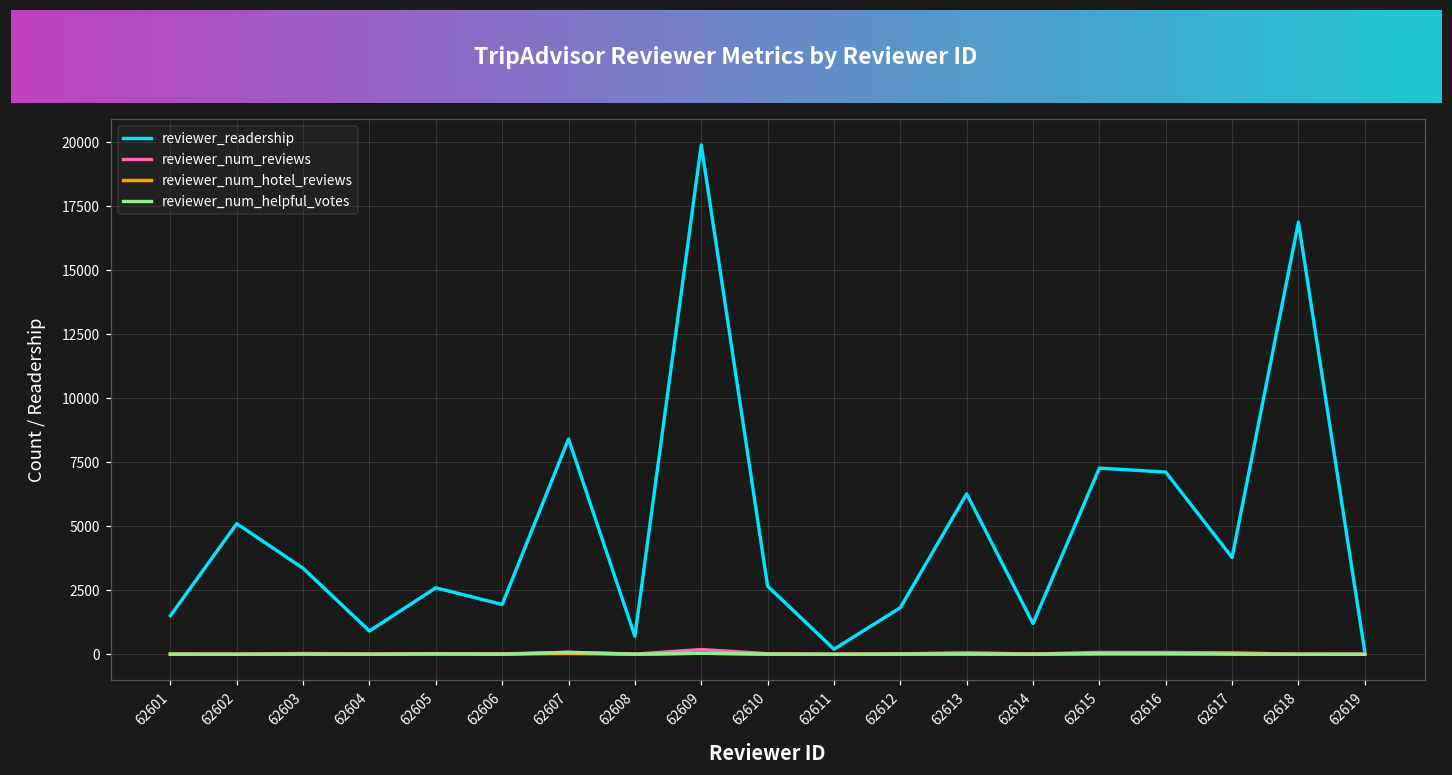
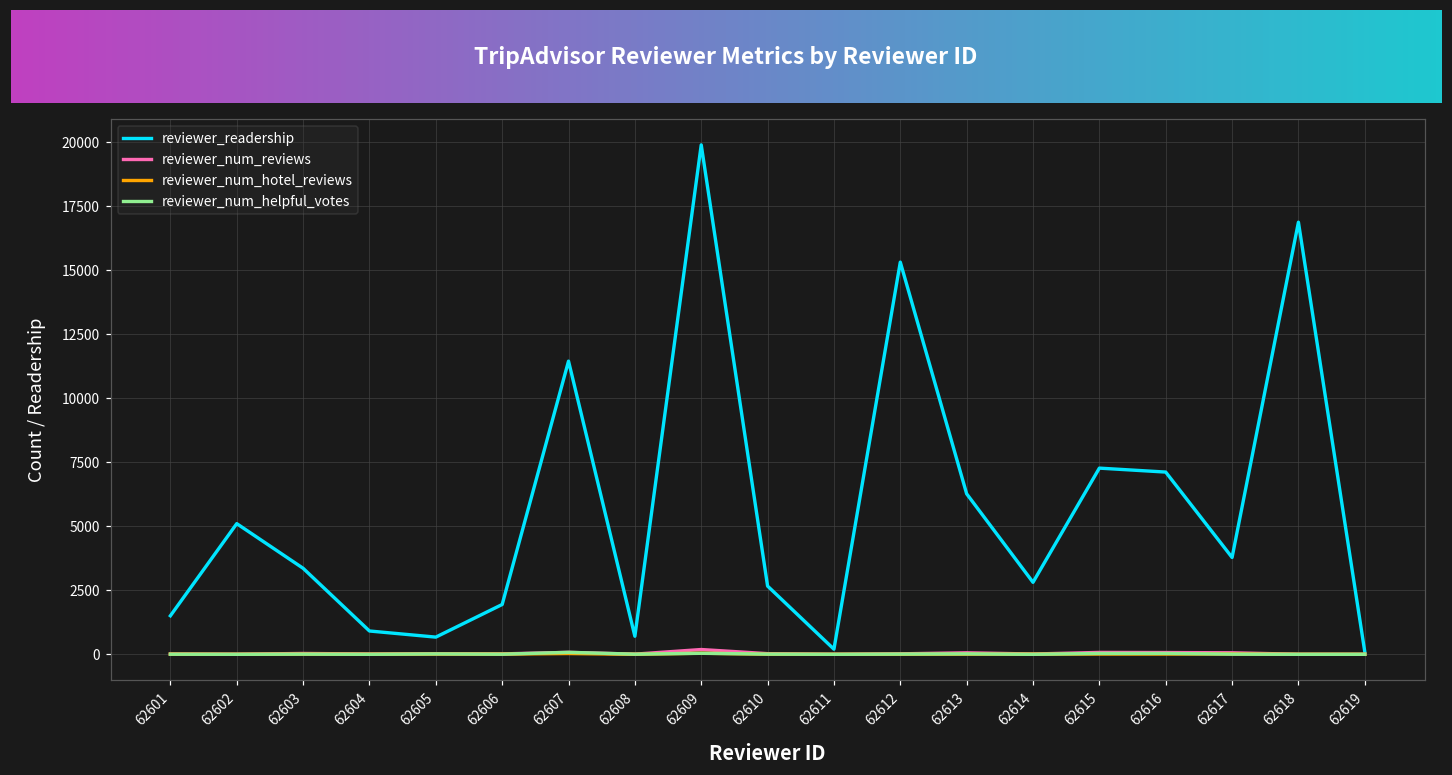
reviewer_readership, 62605: 2600 -> 700
reviewer_readership, 62607: 8400 -> 11400
reviewer_readership, 62612: 1800 -> 15300
reviewer_readership, 62614: 1200 -> 2800
